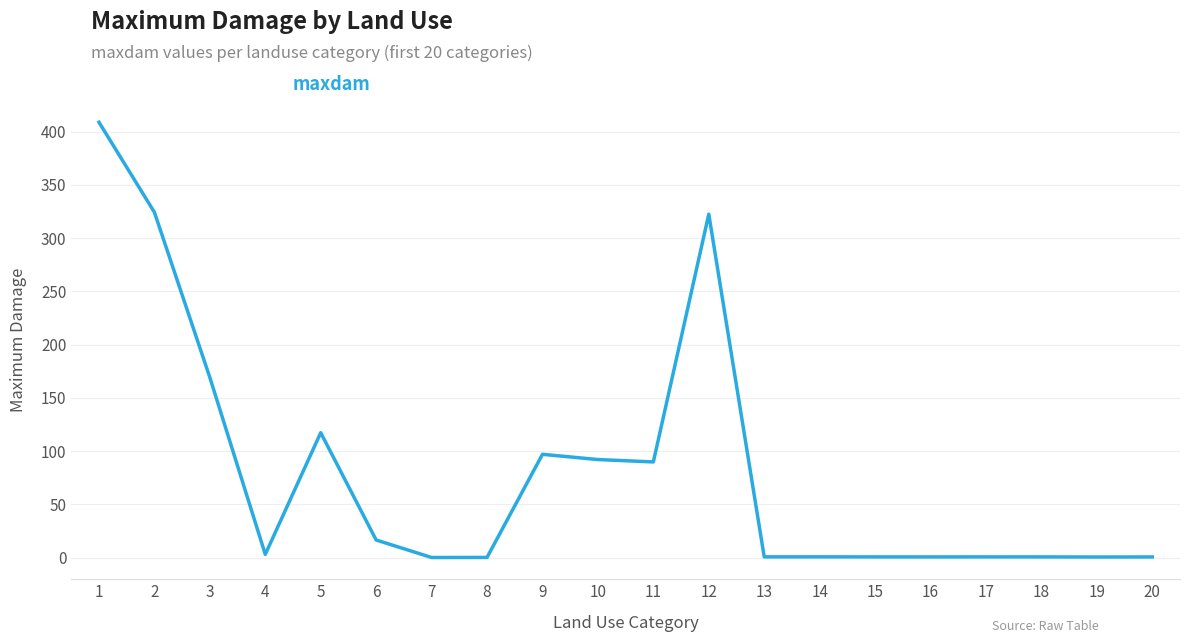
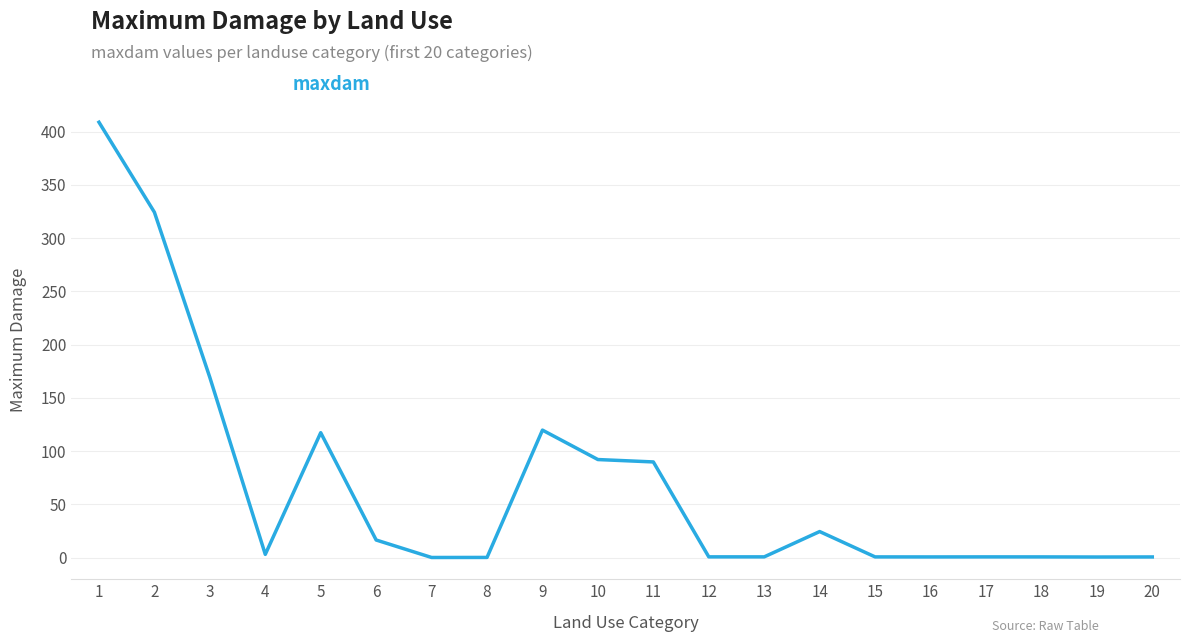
9: 97 -> 120
12: 323 -> 1
14: 1 -> 24
